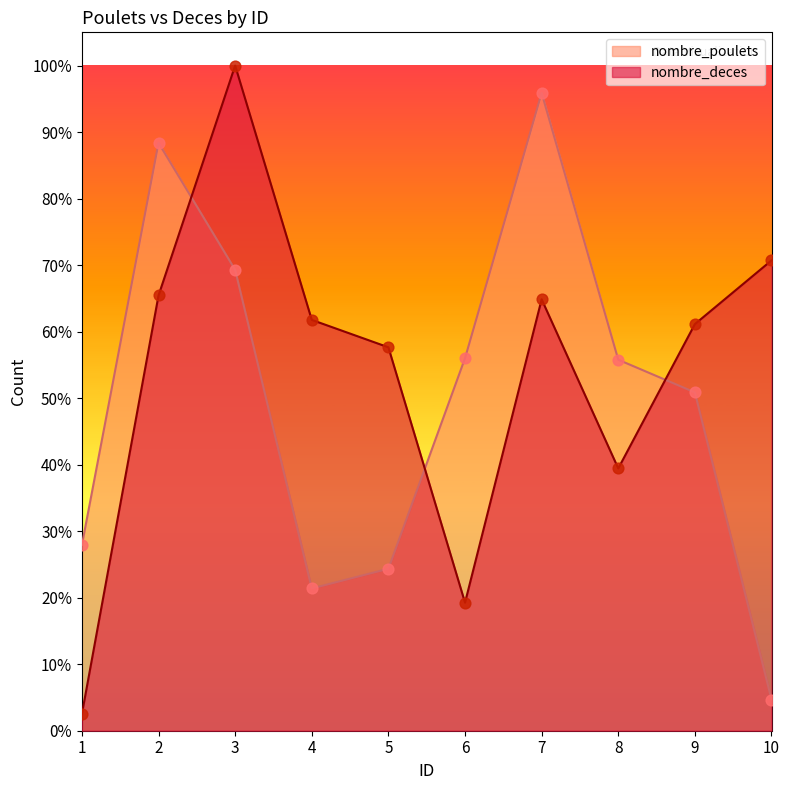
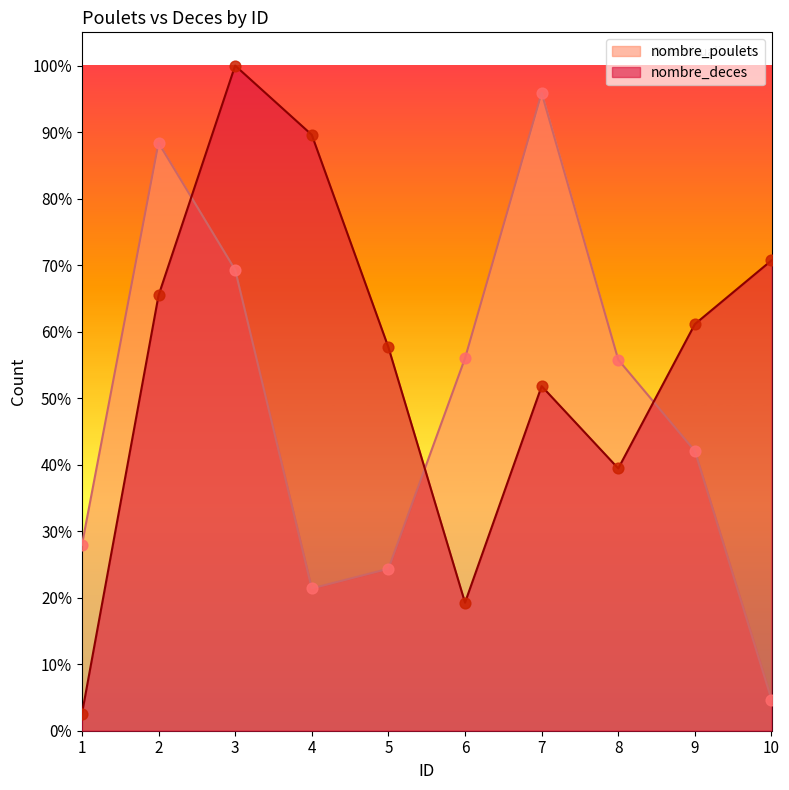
nombre_deces, 4: 62% -> 90%
nombre_deces, 7: 65% -> 52%
nombre_poulets, 9: 51% -> 42%
